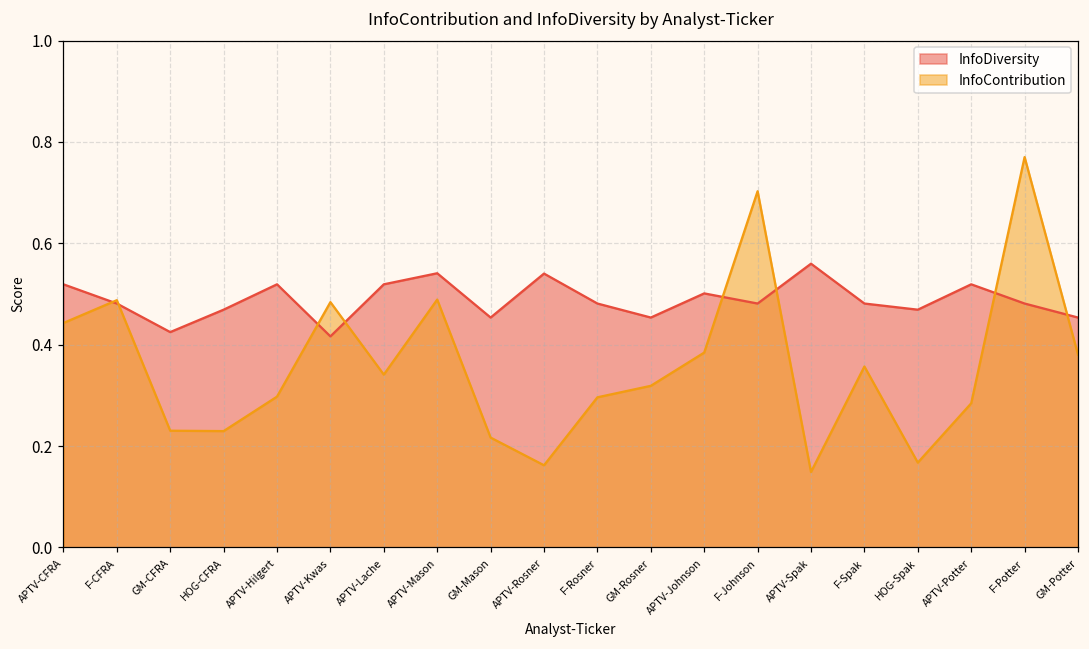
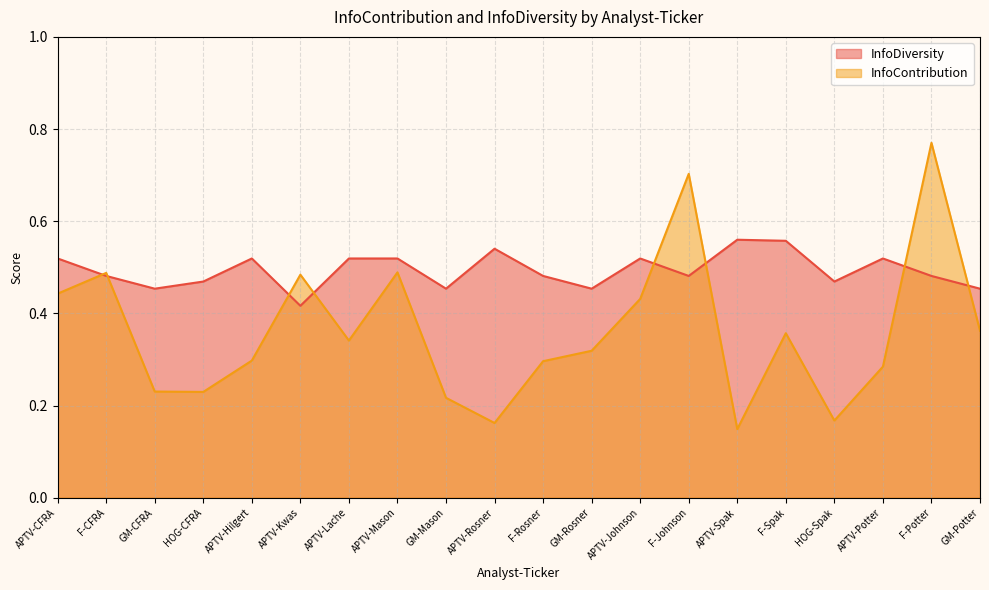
InfoDiversity, GM-CFRA: 0.42 -> 0.45
InfoDiversity, APTV-Mason: 0.54 -> 0.52
InfoDiversity, APTV-Johnson: 0.50 -> 0.52
InfoContribution, APTV-Johnson: 0.38 -> 0.43
InfoDiversity, F-Spak: 0.48 -> 0.56
InfoContribution, GM-Potter: 0.38 -> 0.36
